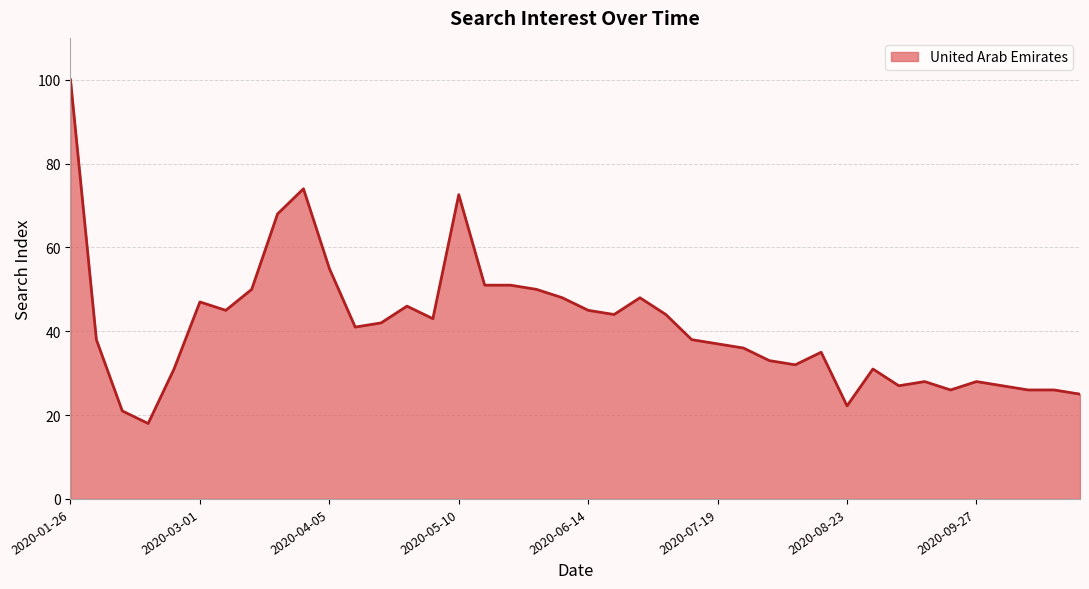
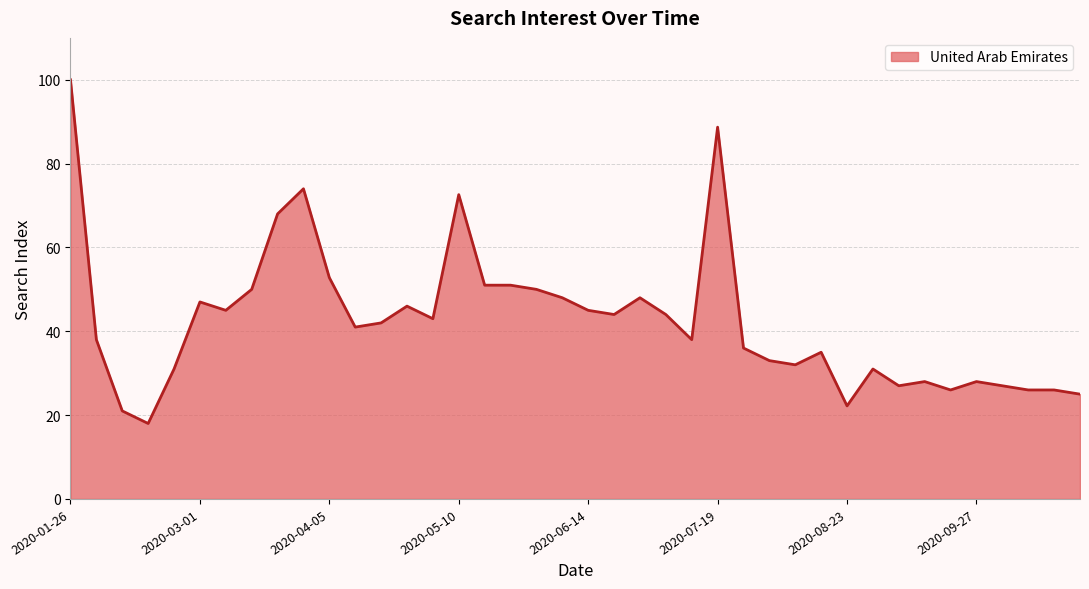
2020-04-05: 55 -> 53
2020-07-19: 37 -> 89
